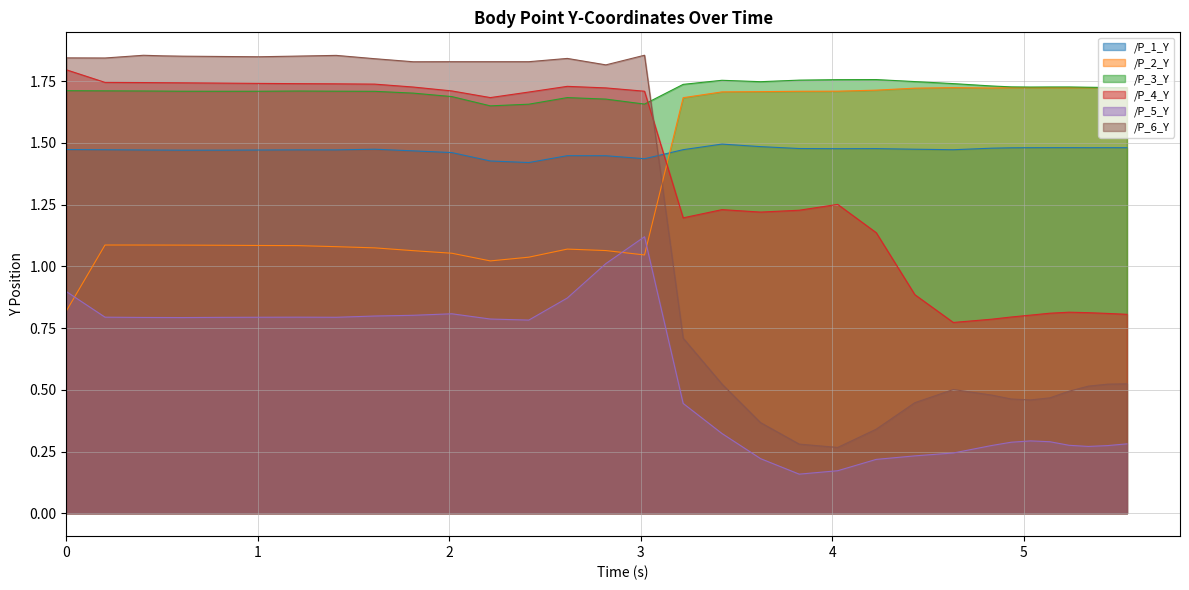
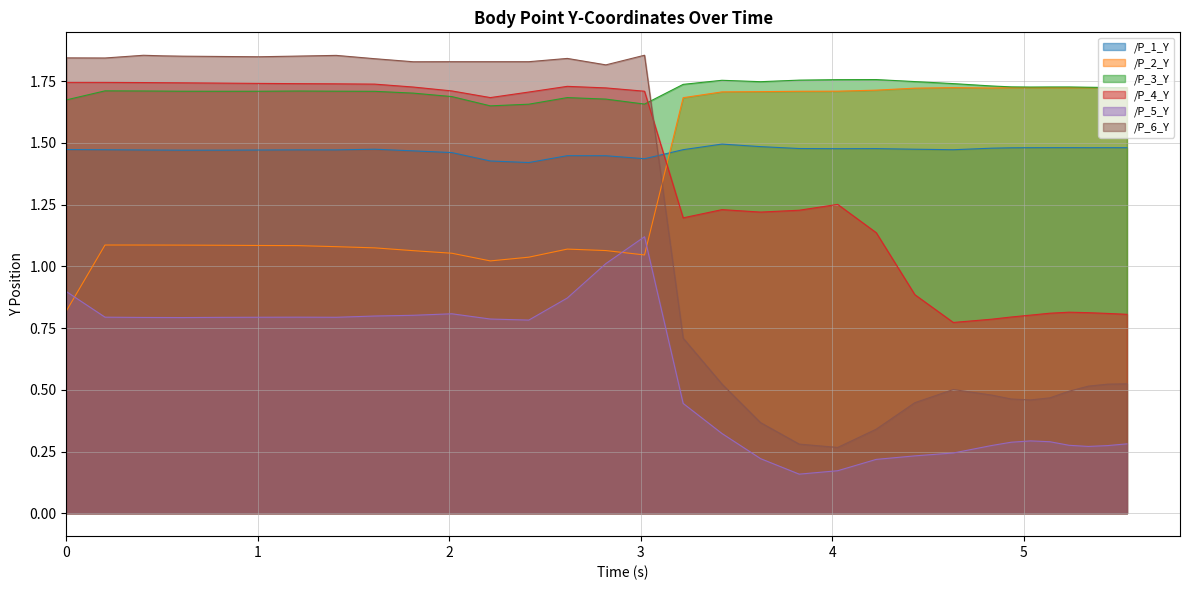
/P_3_Y, 0: 1.71 -> 1.67
/P_4_Y, 0: 1.80 -> 1.74
